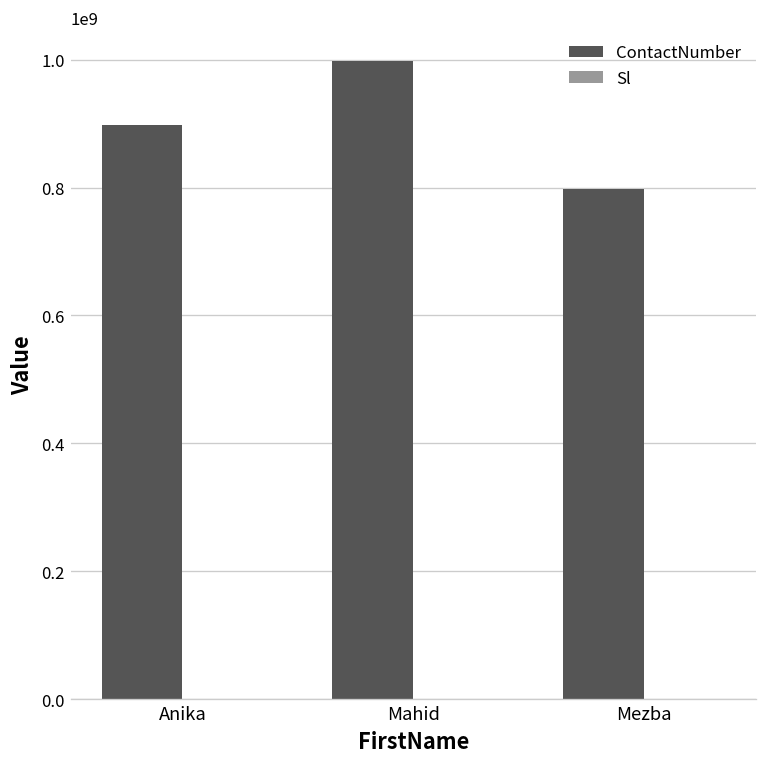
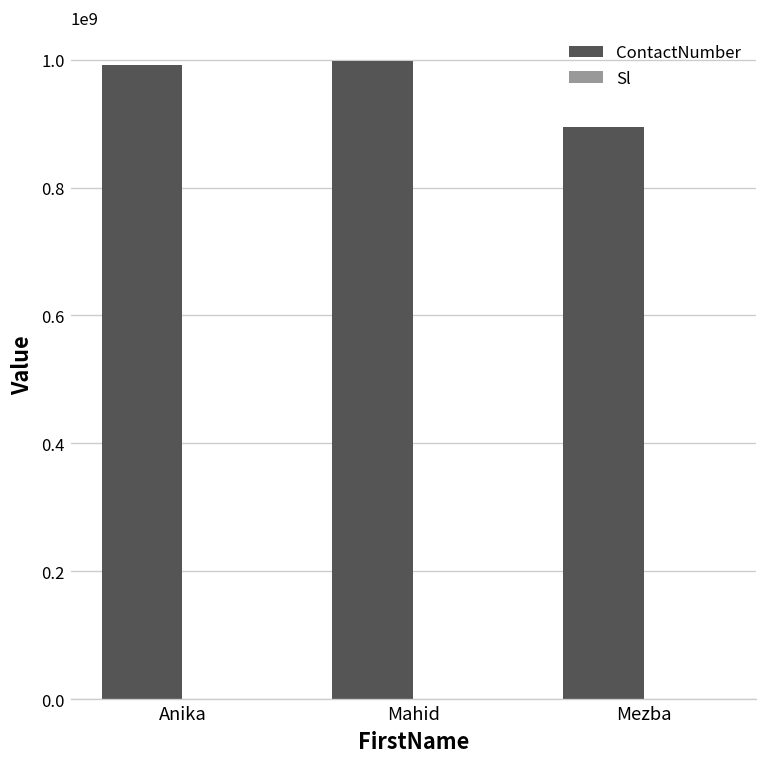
ContactNumber, Anika: 900000000 -> 990000000
ContactNumber, Mezba: 800000000 -> 890000000
